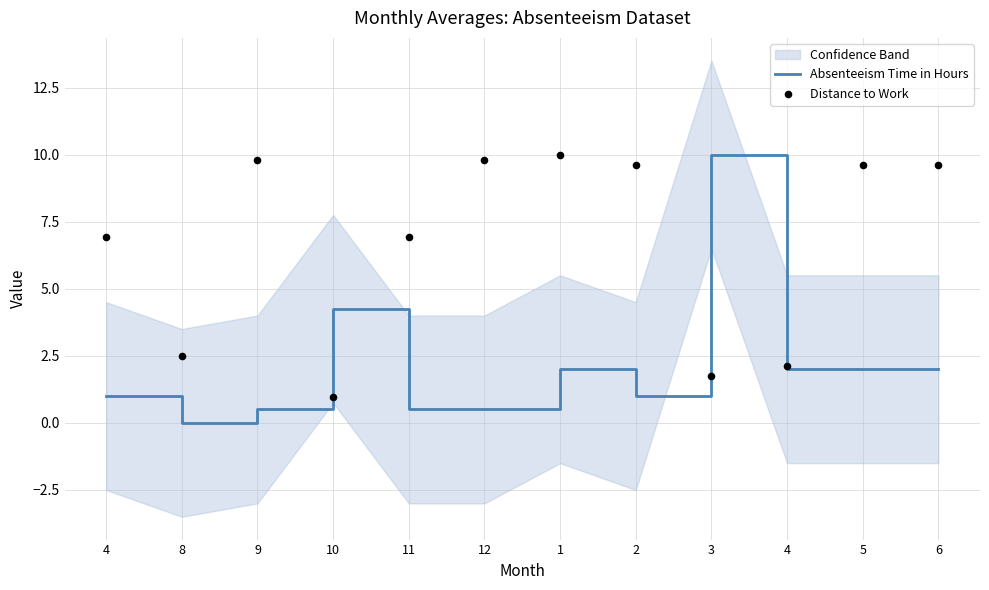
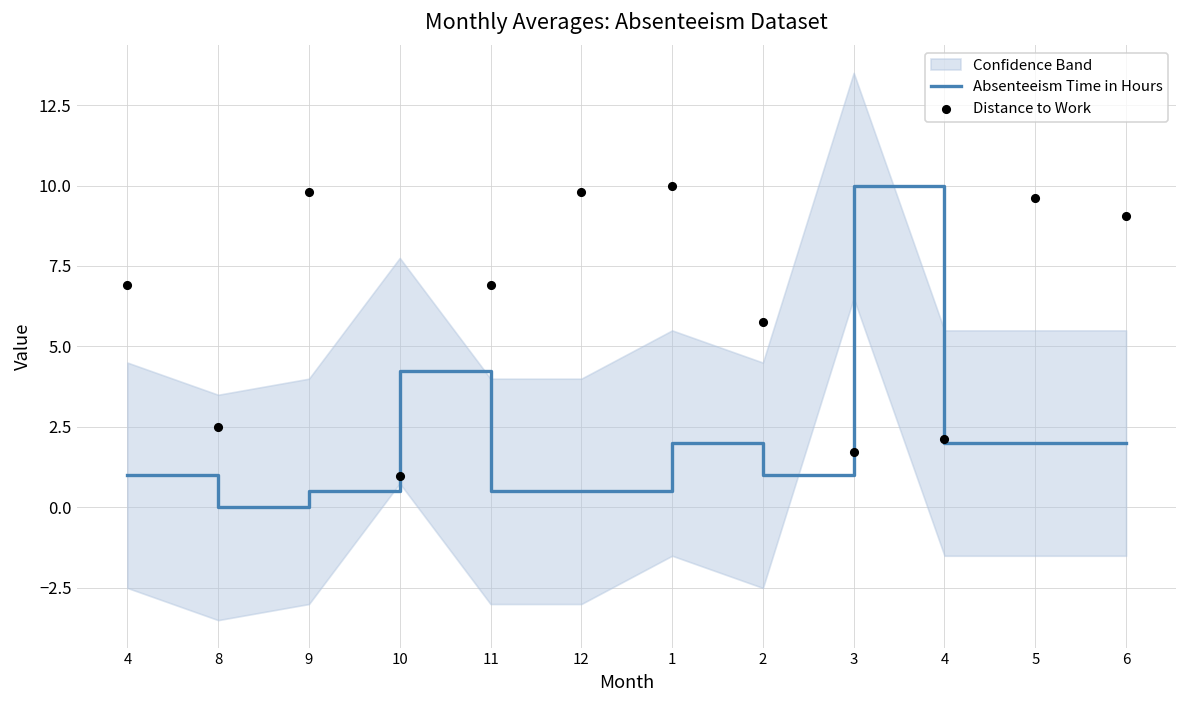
Distance to Work, 2: 9.6 -> 5.8
Distance to Work, 6: 9.6 -> 9.0
